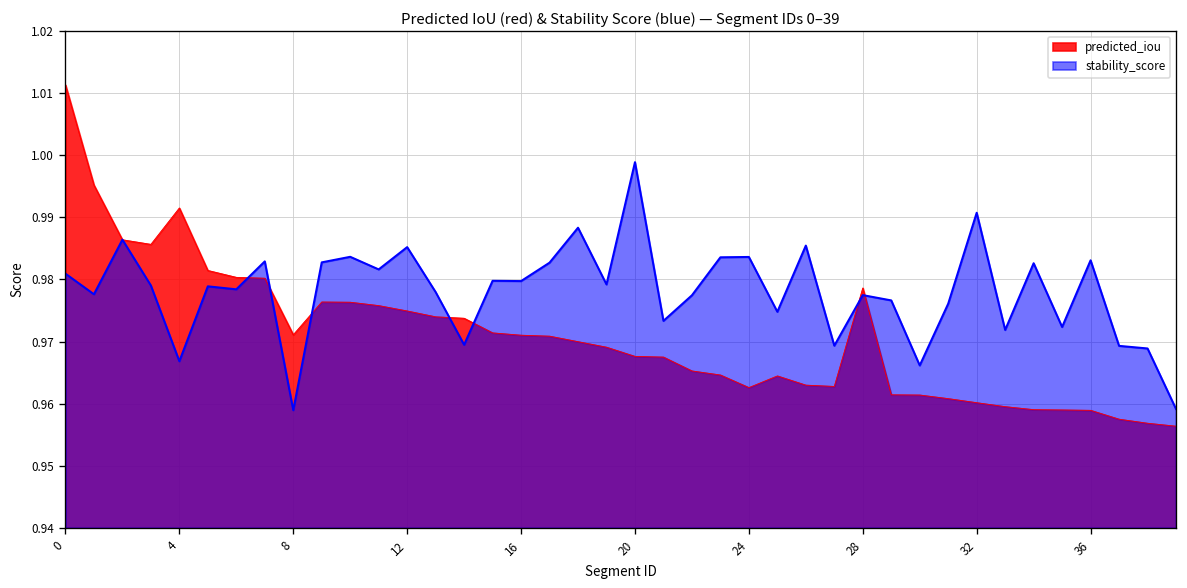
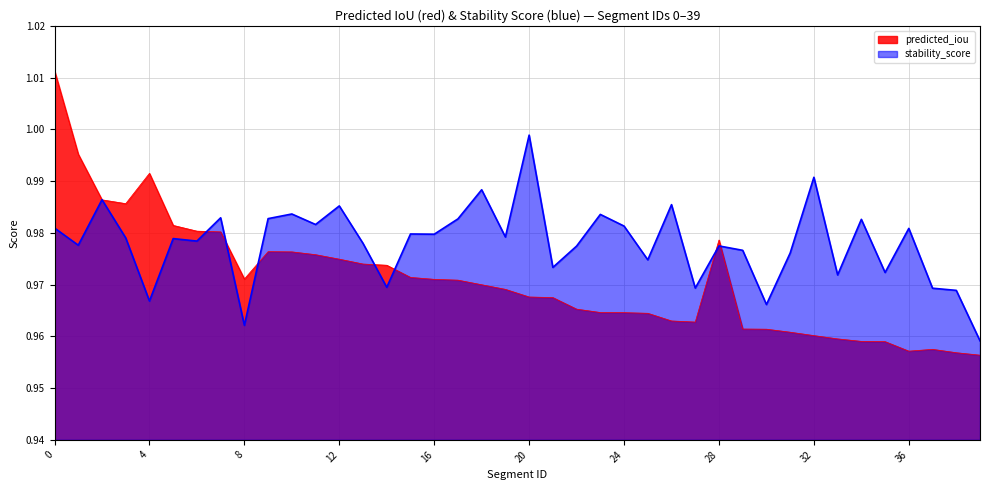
stability_score, 8: 0.959 -> 0.962
predicted_iou, 24: 0.963 -> 0.965
stability_score, 24: 0.984 -> 0.981
predicted_iou, 36: 0.959 -> 0.957
stability_score, 36: 0.983 -> 0.981
